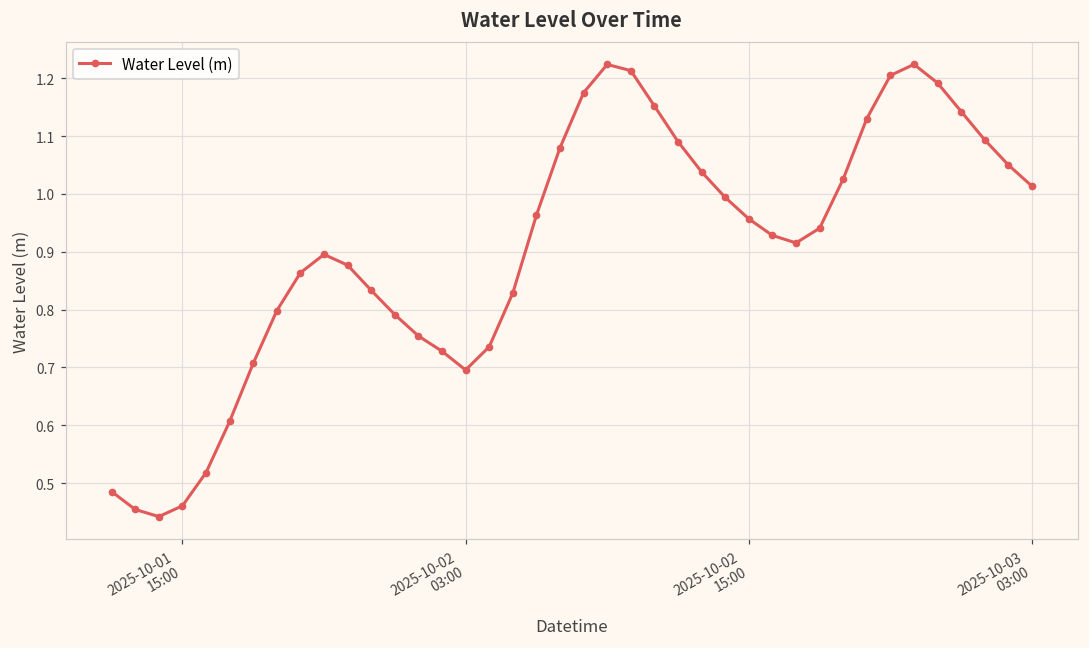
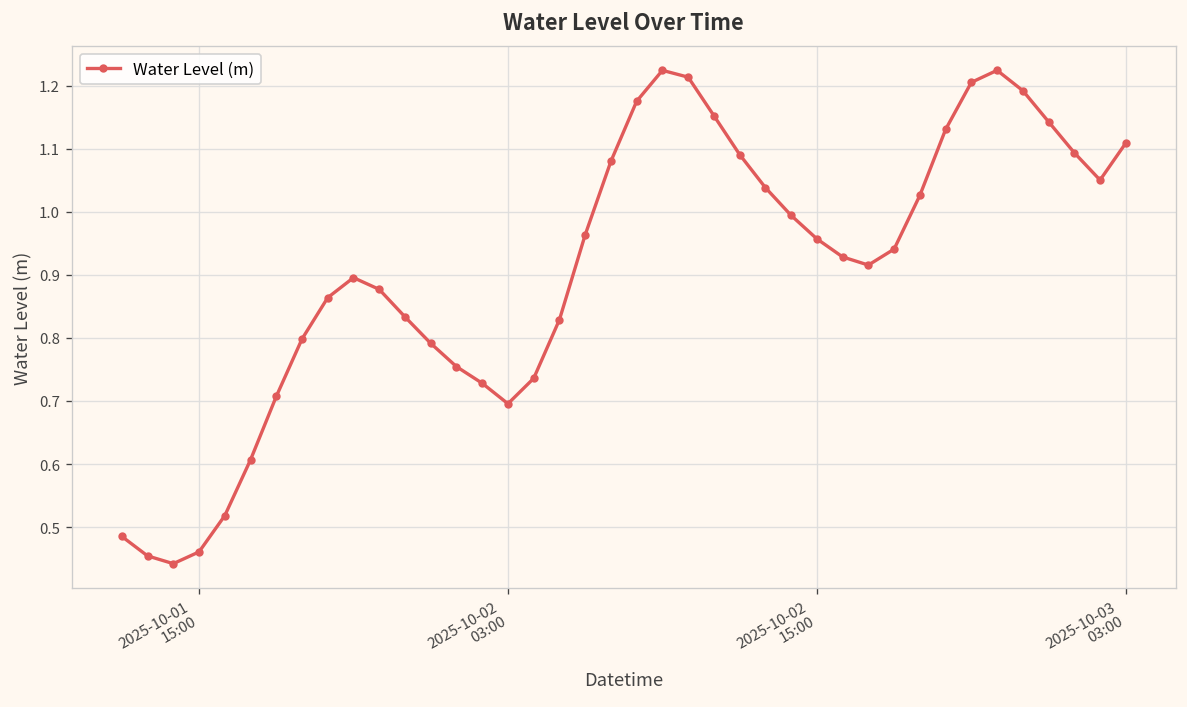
2025-10-03 03:00: 1.01 -> 1.11
